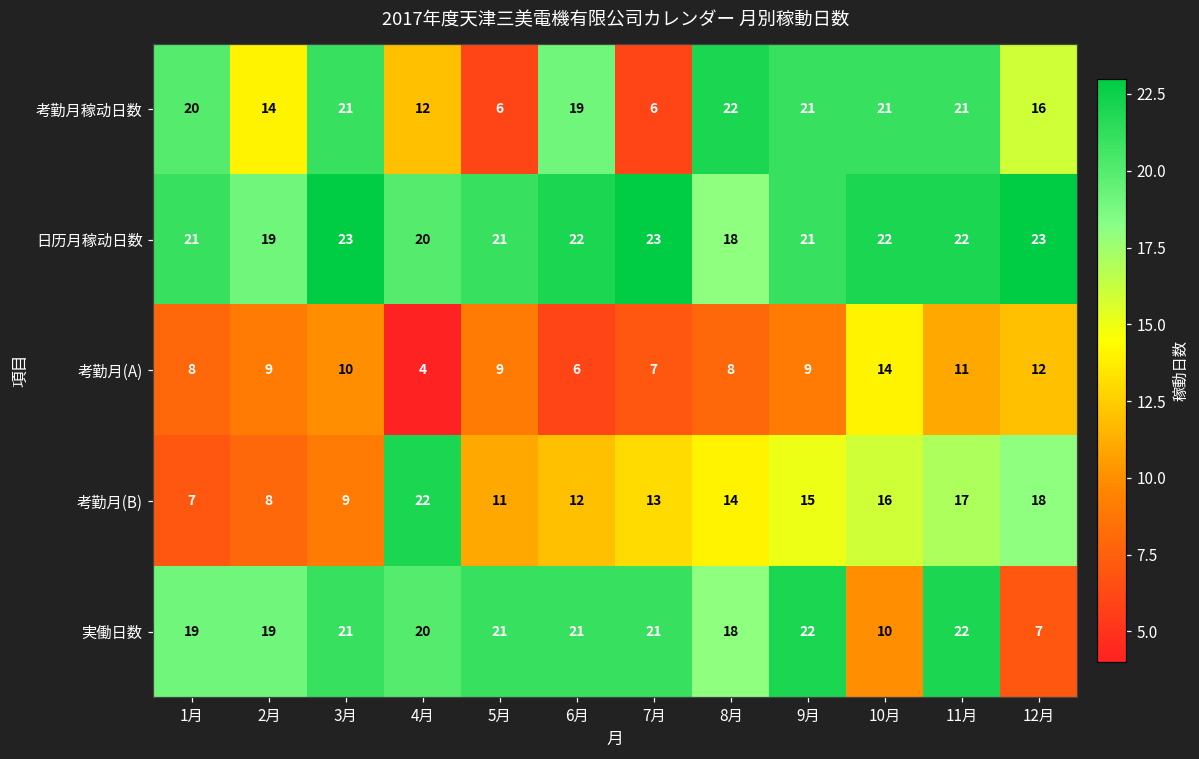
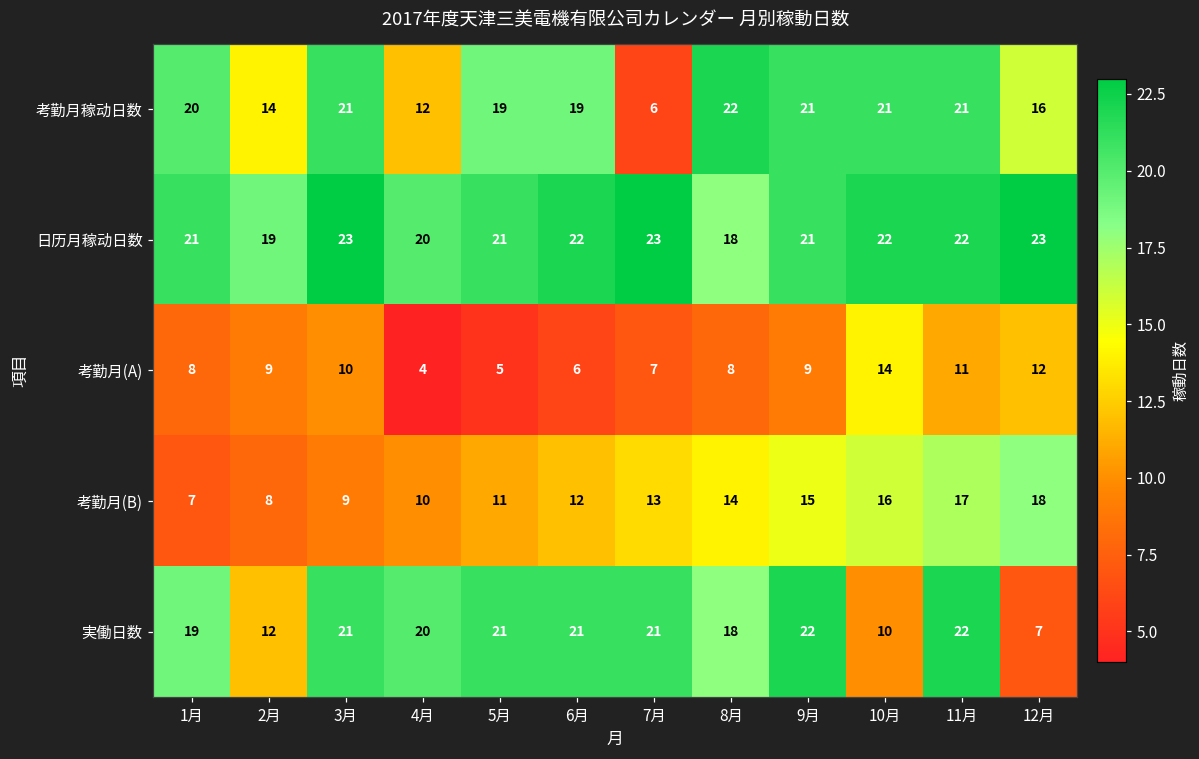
考勤月稼动日数, 5月: 6 -> 19
考勤月(A), 5月: 9 -> 5
考勤月(B), 4月: 22 -> 10
実働日数, 2月: 19 -> 12
